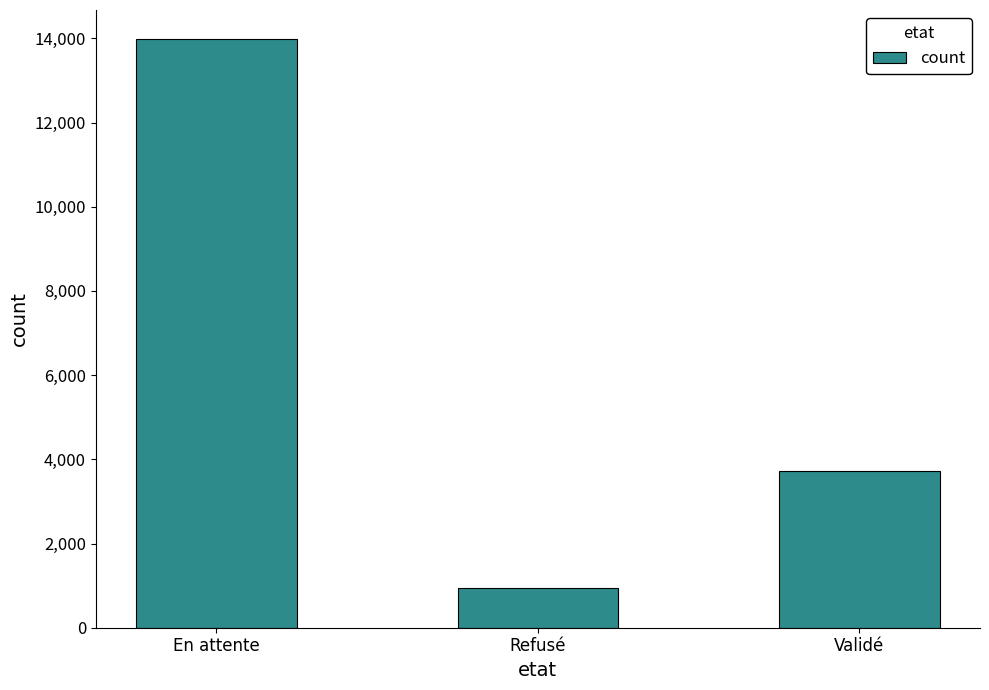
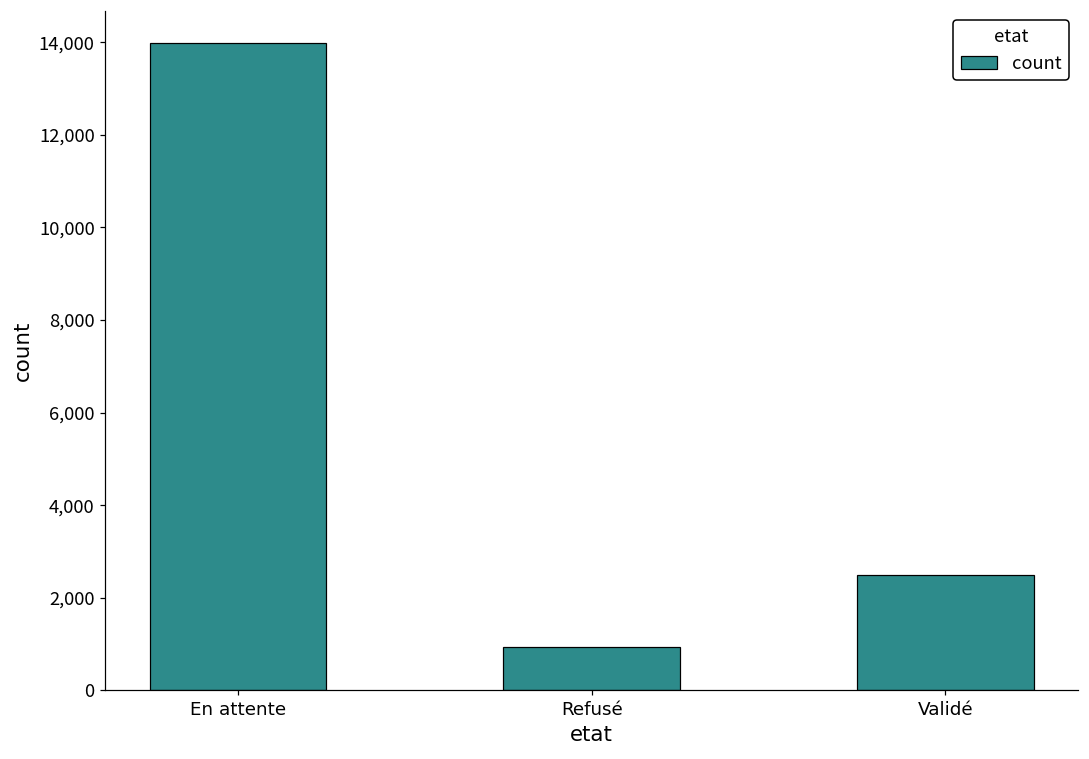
Validé: 3,700 -> 2,500
